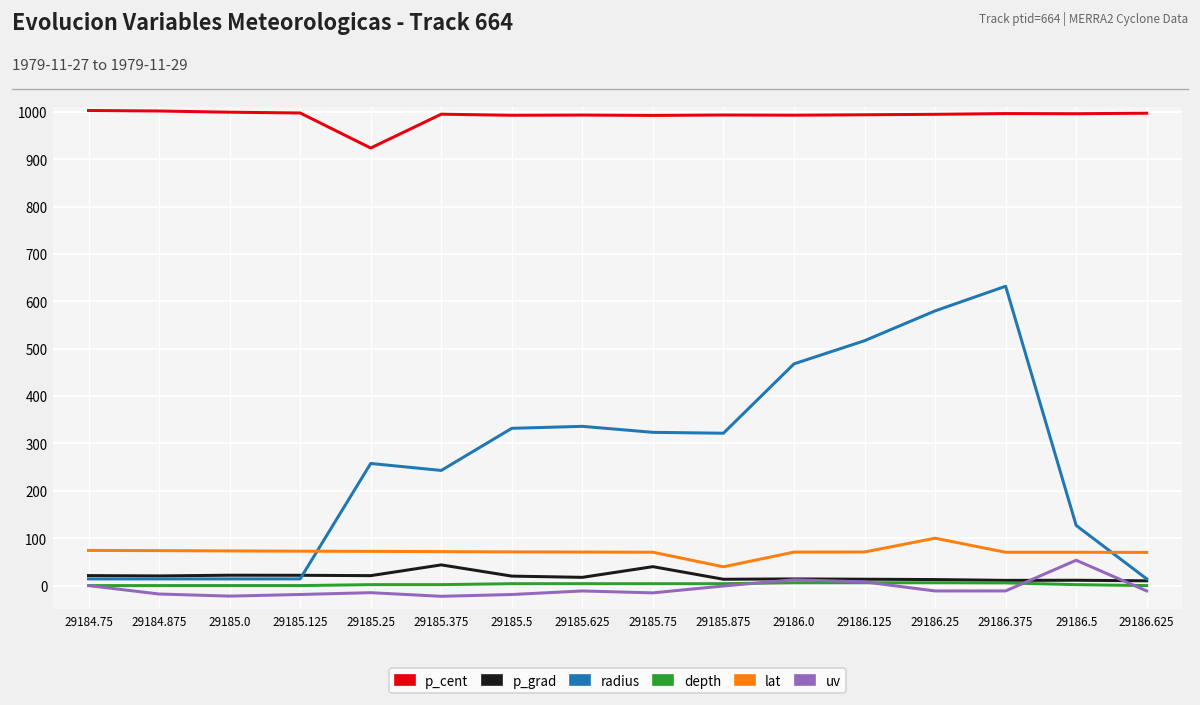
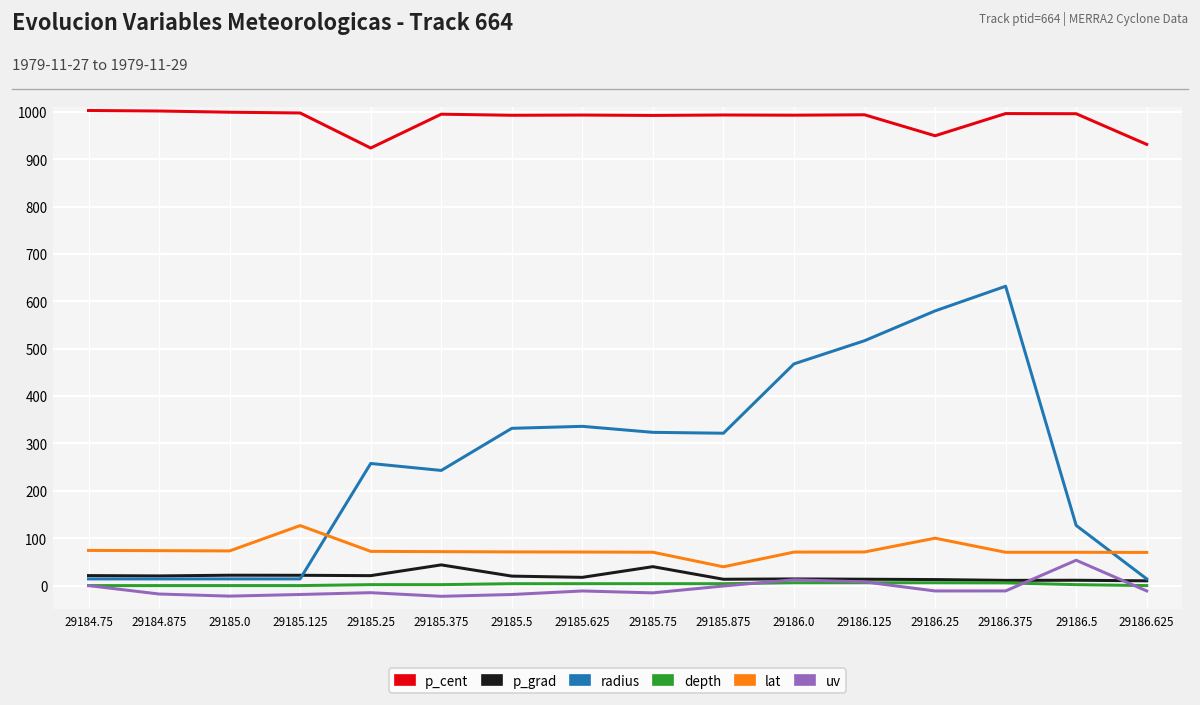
lat, 29185.125: 70 -> 130
p_cent, 29186.25: 990 -> 950
p_cent, 29186.625: 1000 -> 930
